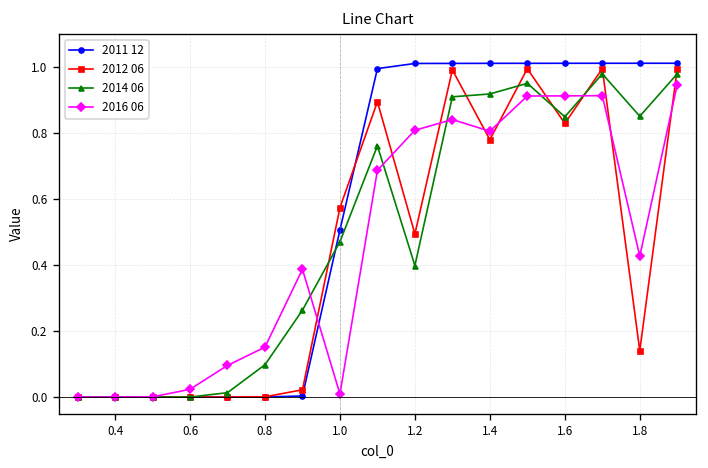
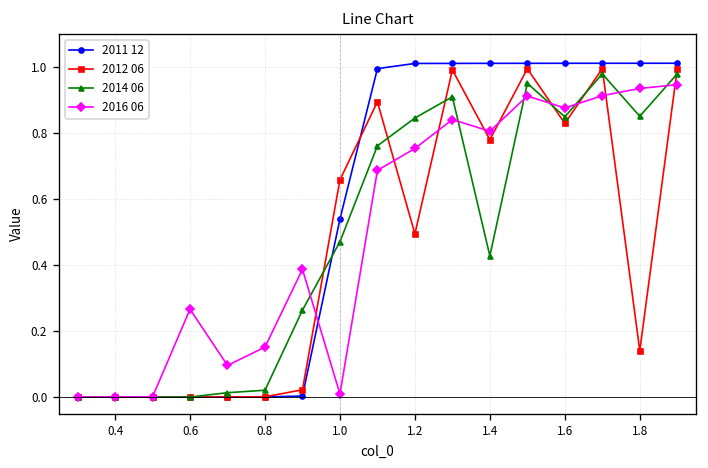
2016 06, 0.6: 0.02 -> 0.27
2014 06, 0.8: 0.10 -> 0.02
2011 12, 1.0: 0.51 -> 0.54
2012 06, 1.0: 0.57 -> 0.66
2014 06, 1.2: 0.40 -> 0.85
2016 06, 1.2: 0.81 -> 0.75
2014 06, 1.4: 0.92 -> 0.43
2016 06, 1.6: 0.91 -> 0.88
2016 06, 1.8: 0.43 -> 0.94
